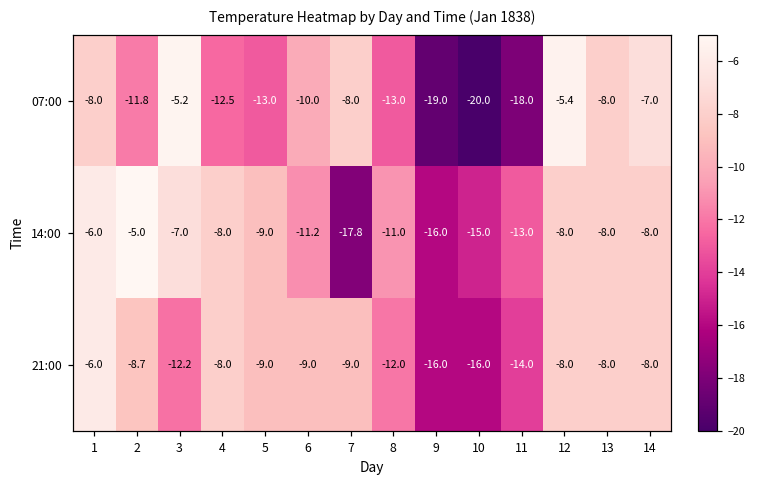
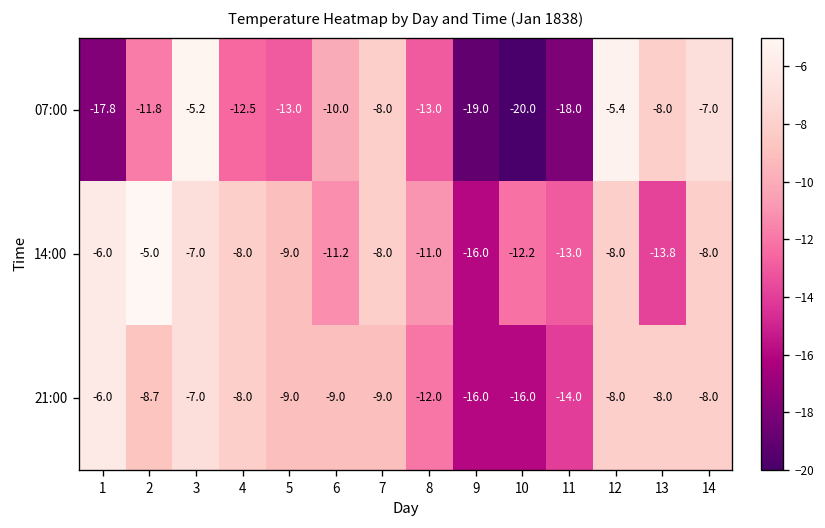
07:00, 1: -8.0 -> -17.8
14:00, 7: -17.8 -> -8.0
14:00, 10: -15.0 -> -12.2
14:00, 13: -8.0 -> -13.8
21:00, 3: -12.2 -> -7.0
